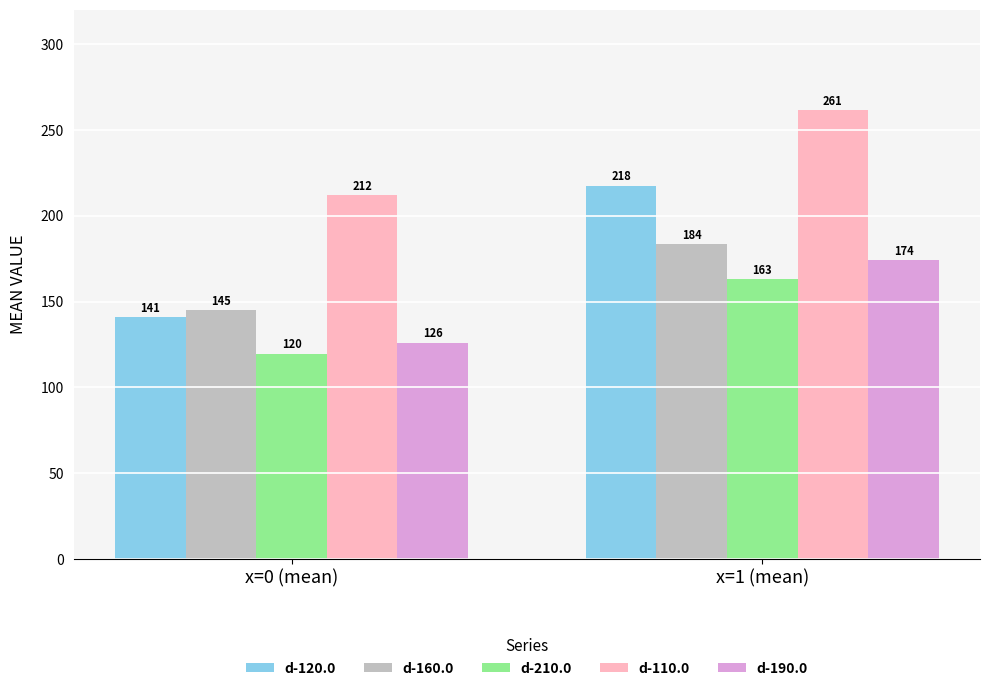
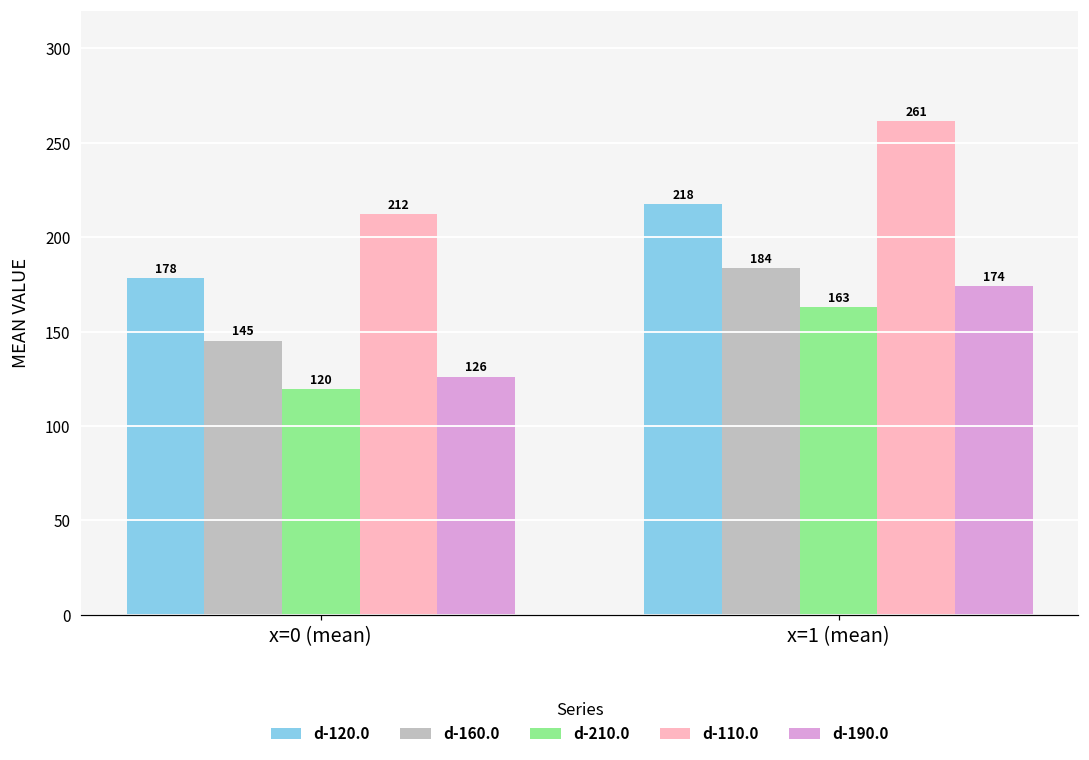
d-120.0, x=0 (mean): 141 -> 178
